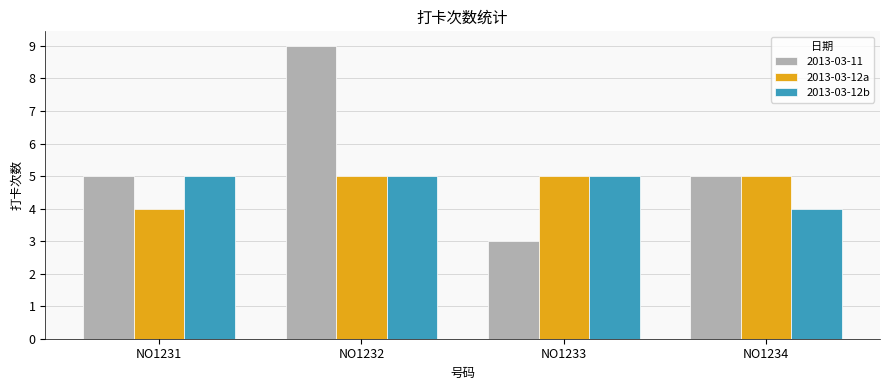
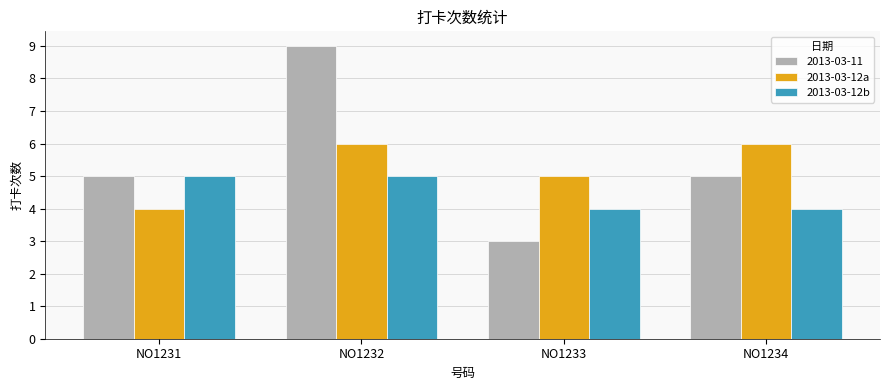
2013-03-12a, NO1232: 5 -> 6
2013-03-12b, NO1233: 5 -> 4
2013-03-12a, NO1234: 5 -> 6
